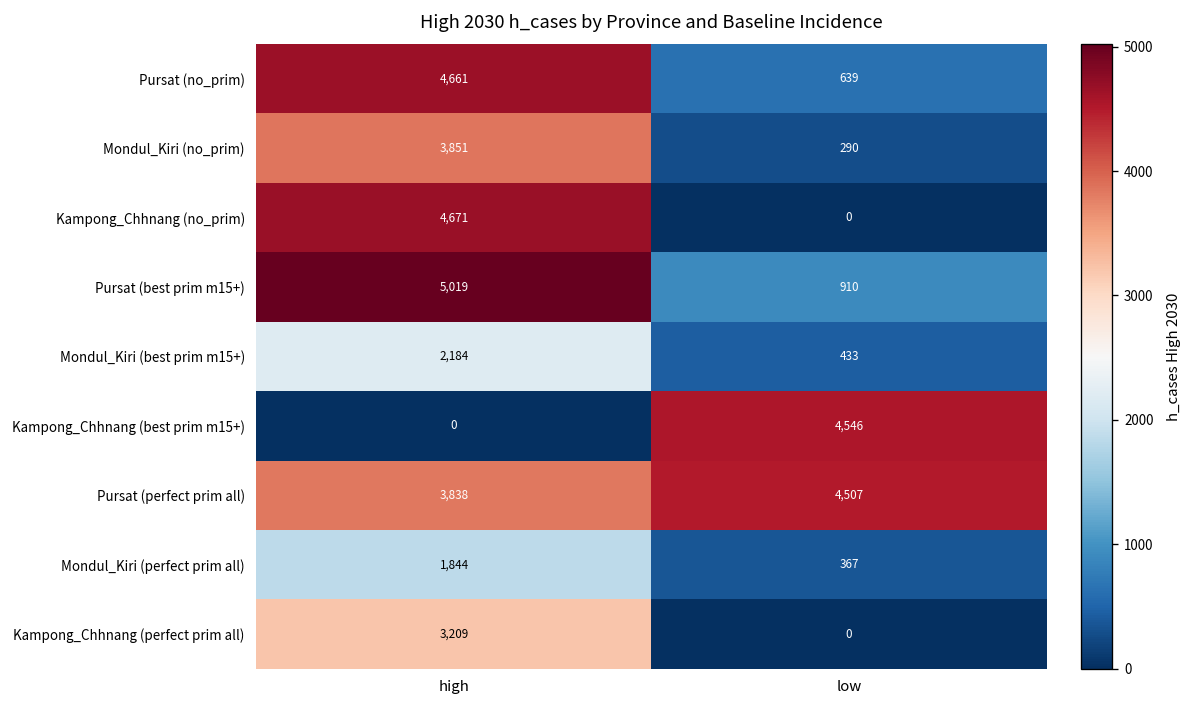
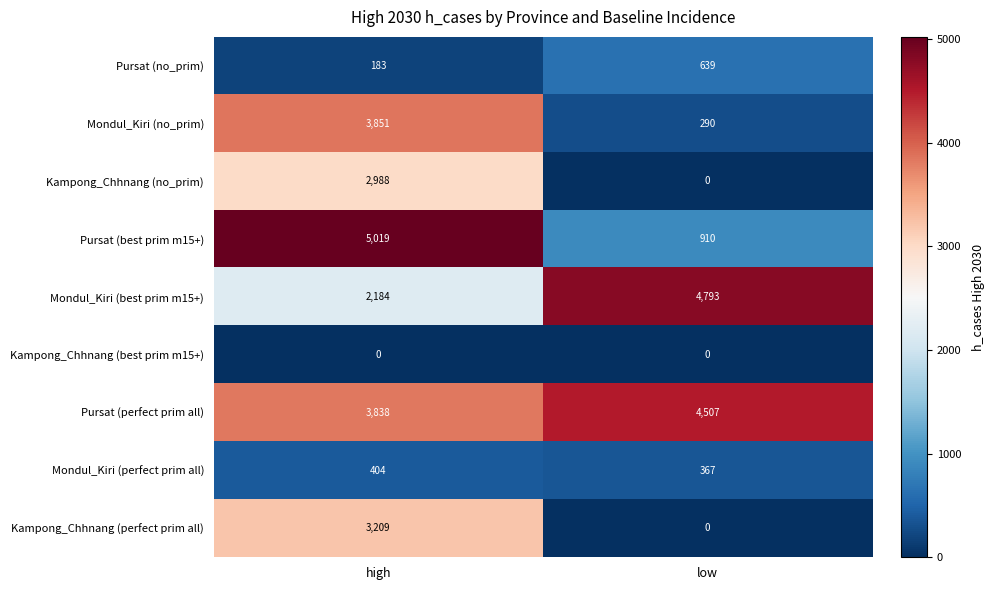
Pursat (no_prim), high: 4,661 -> 183
Kampong_Chhnang (no_prim), high: 4,671 -> 2,988
Mondul_Kiri (best prim m15+), low: 433 -> 4,793
Kampong_Chhnang (best prim m15+), low: 4,546 -> 0
Mondul_Kiri (perfect prim all), high: 1,844 -> 404
